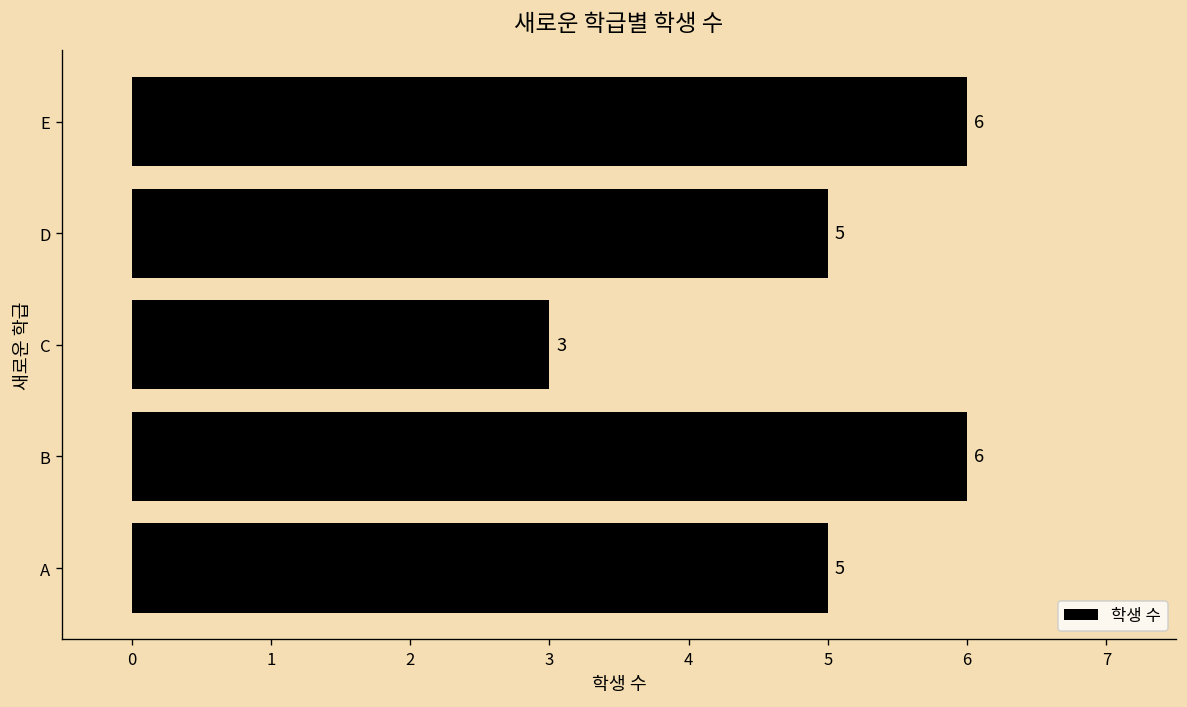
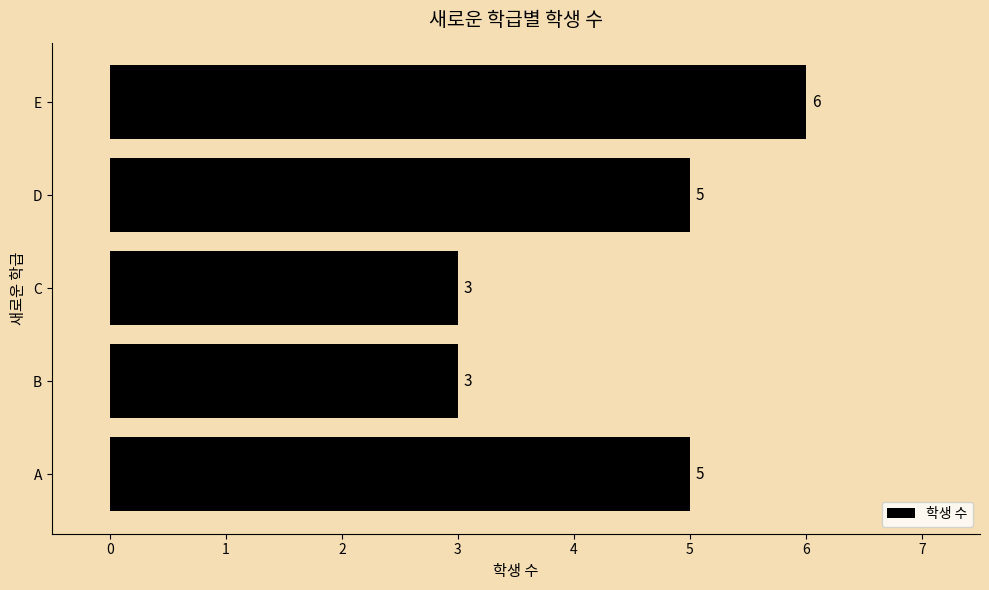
B: 6 -> 3
